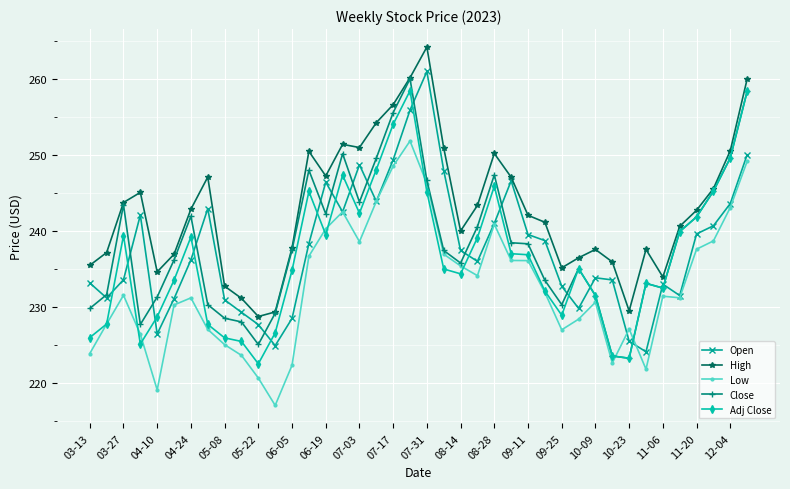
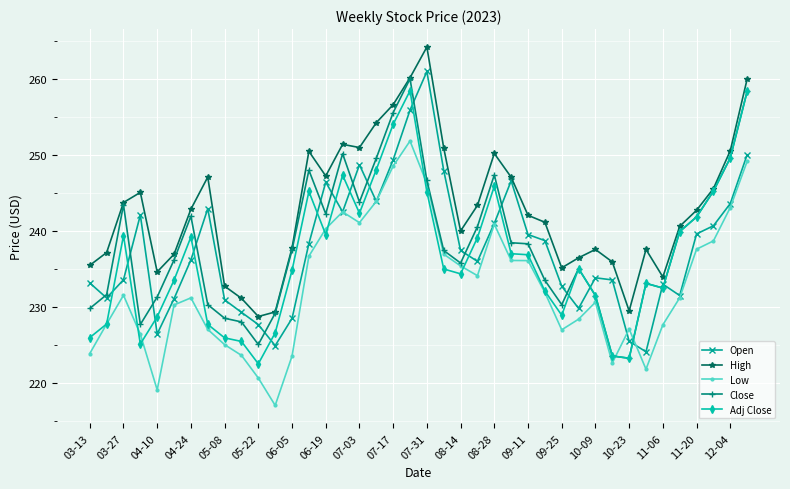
Low, 06-05: 222 -> 224
Low, 07-03: 239 -> 241
Low, 11-06: 231 -> 228
